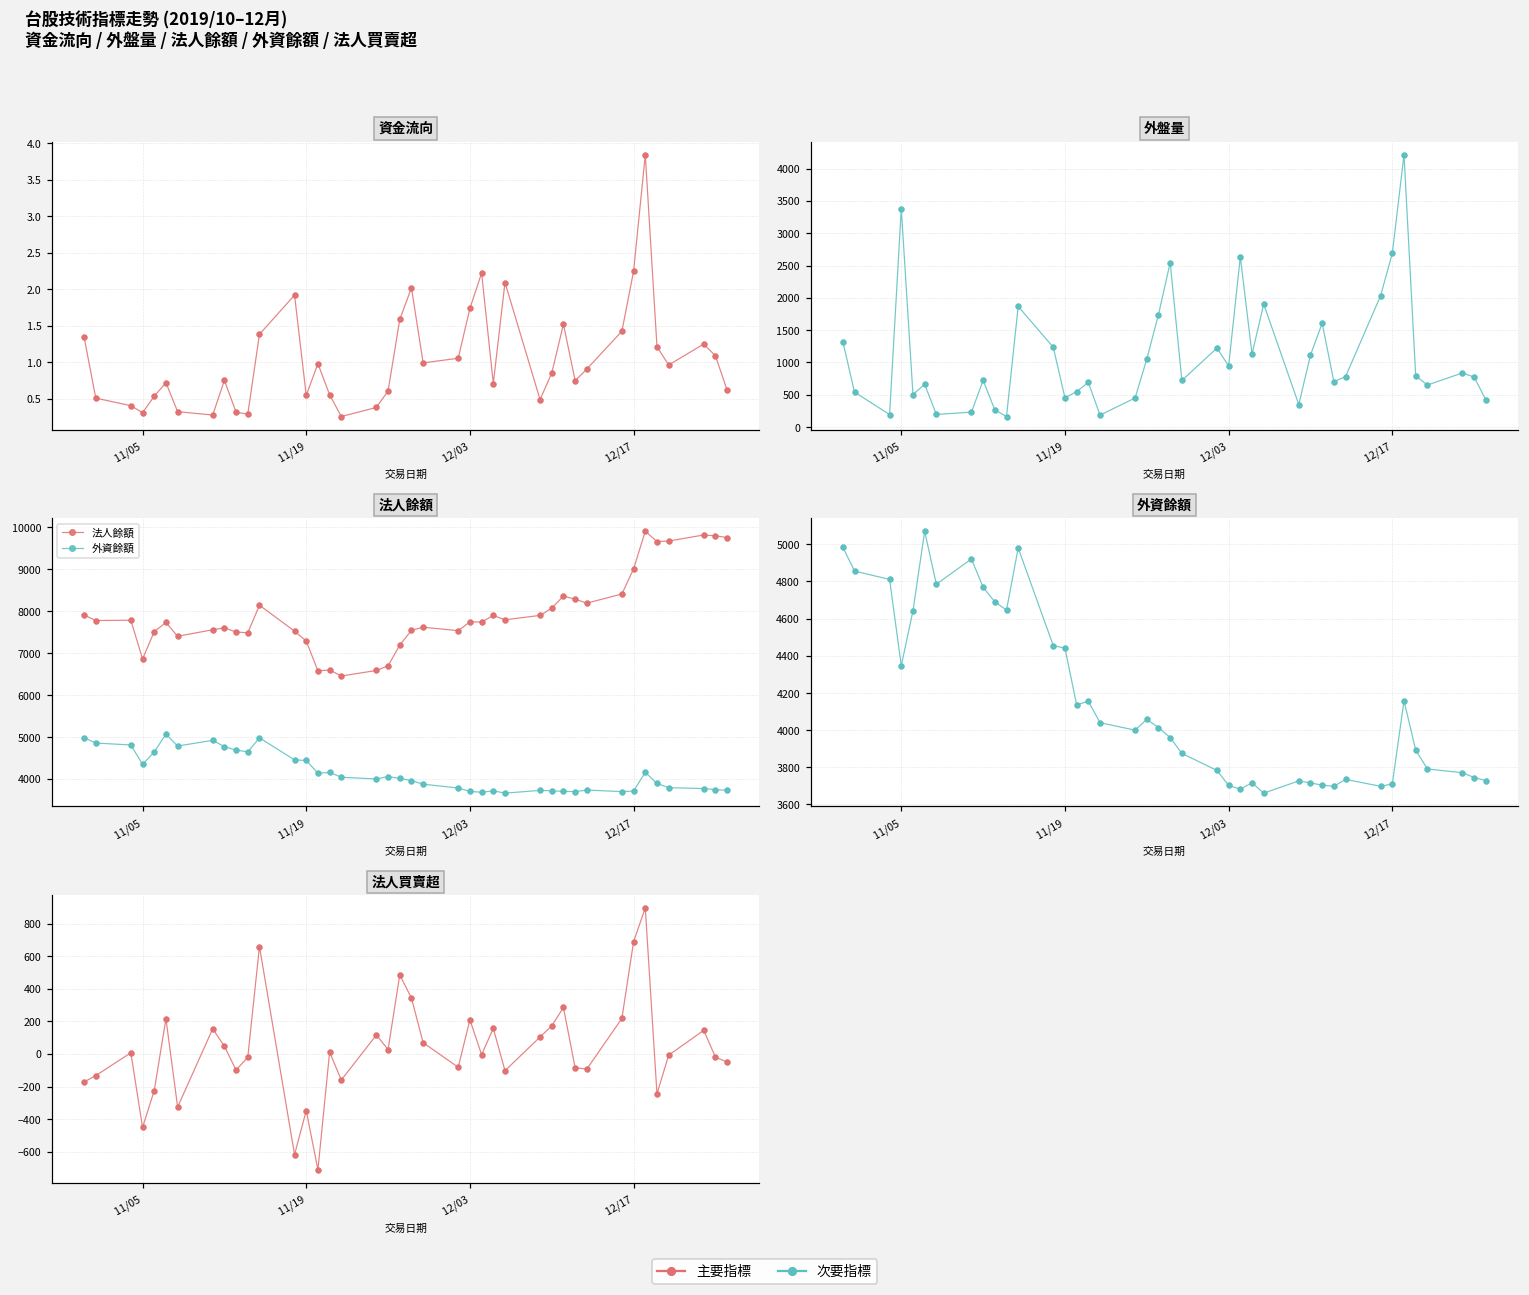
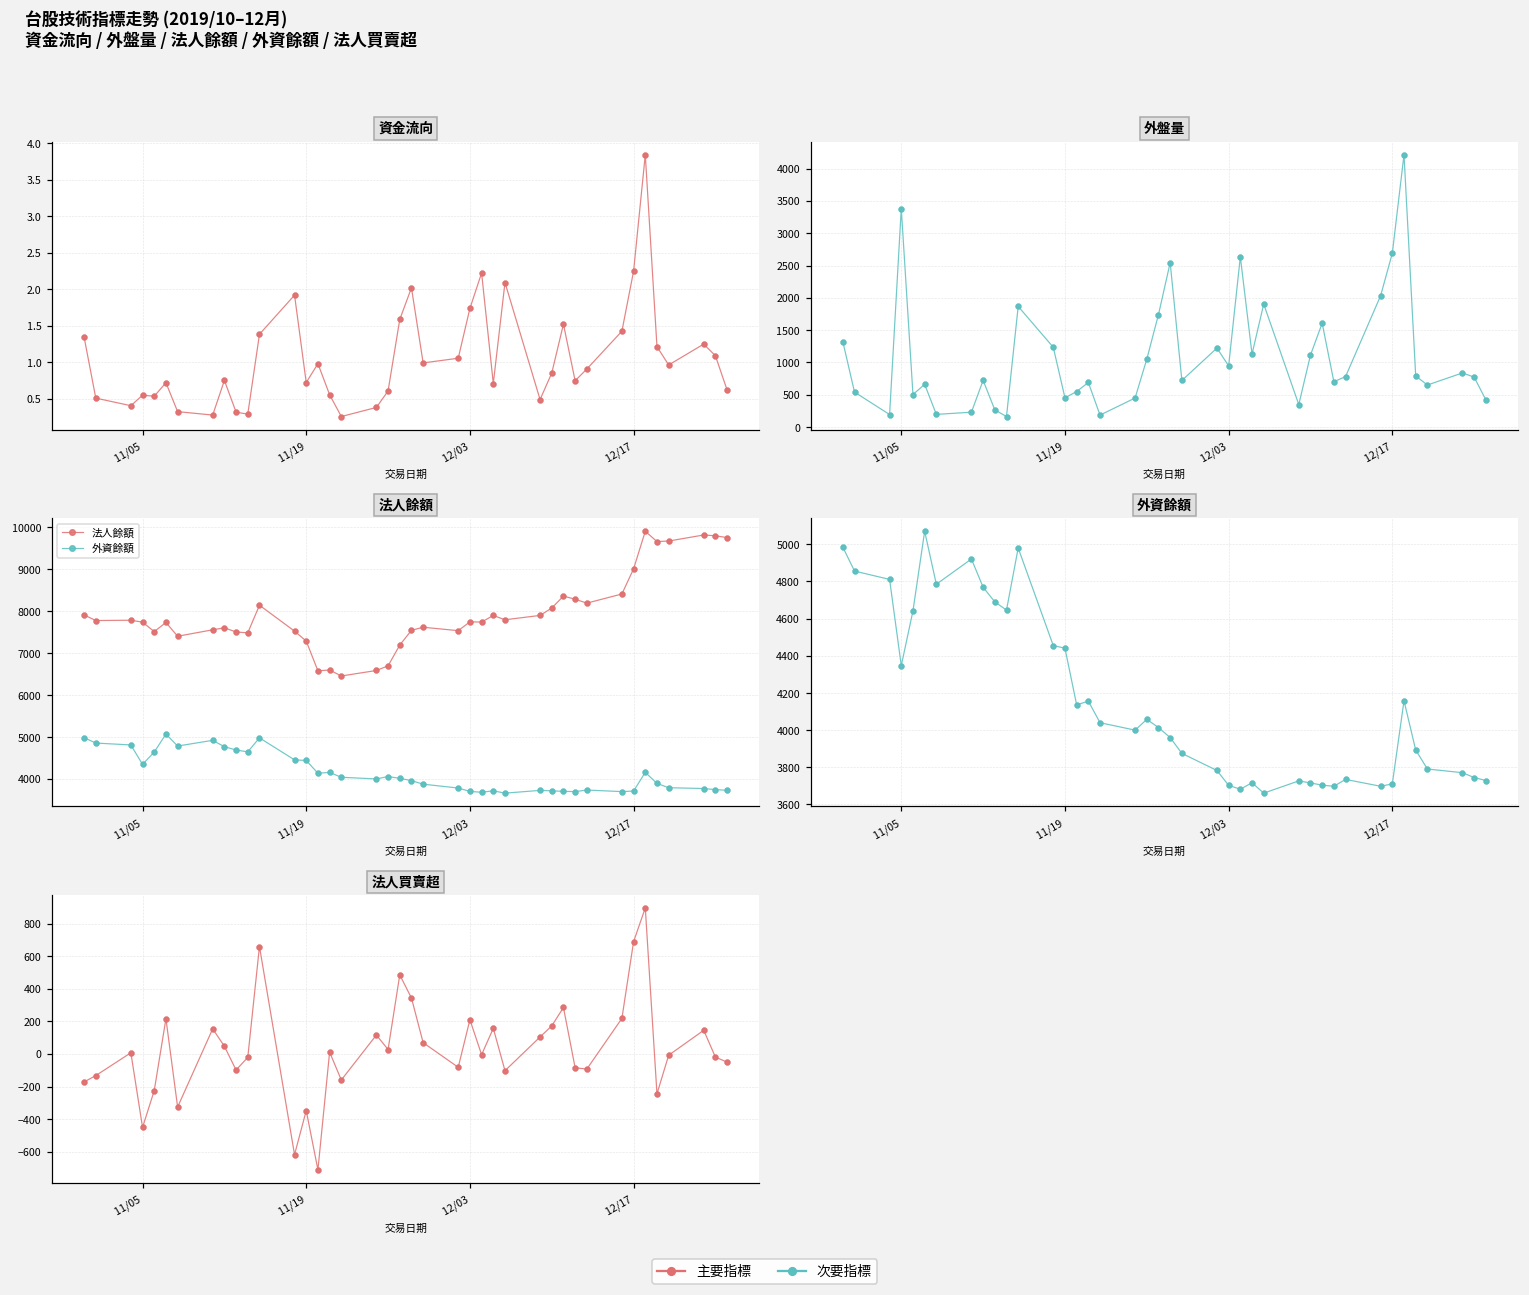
資金流向, 11/05: 0.3 -> 0.6
資金流向, 11/19: 0.5 -> 0.7
法人餘額, 法人餘額, 11/05: 6900 -> 7700
